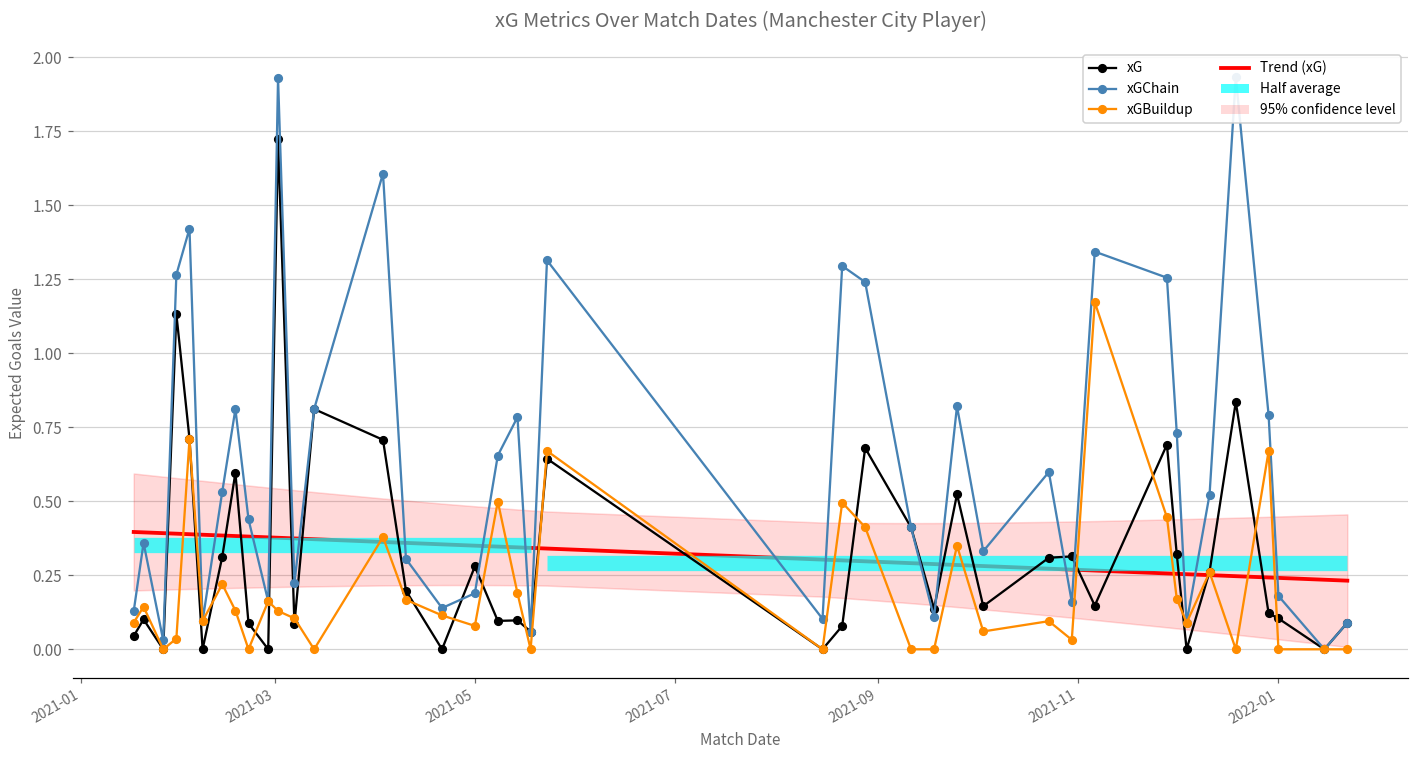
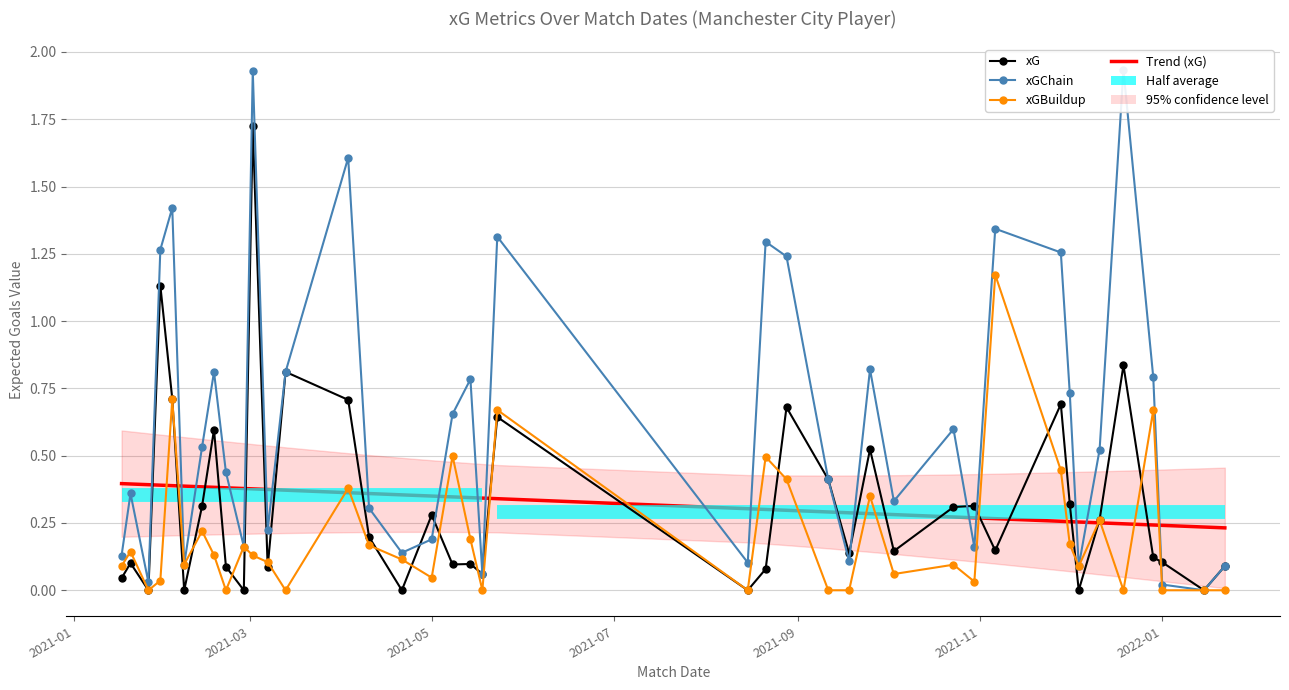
xGBuildup, 2021-05: 0.08 -> 0.05
xGChain, 2022-01: 0.18 -> 0.02
